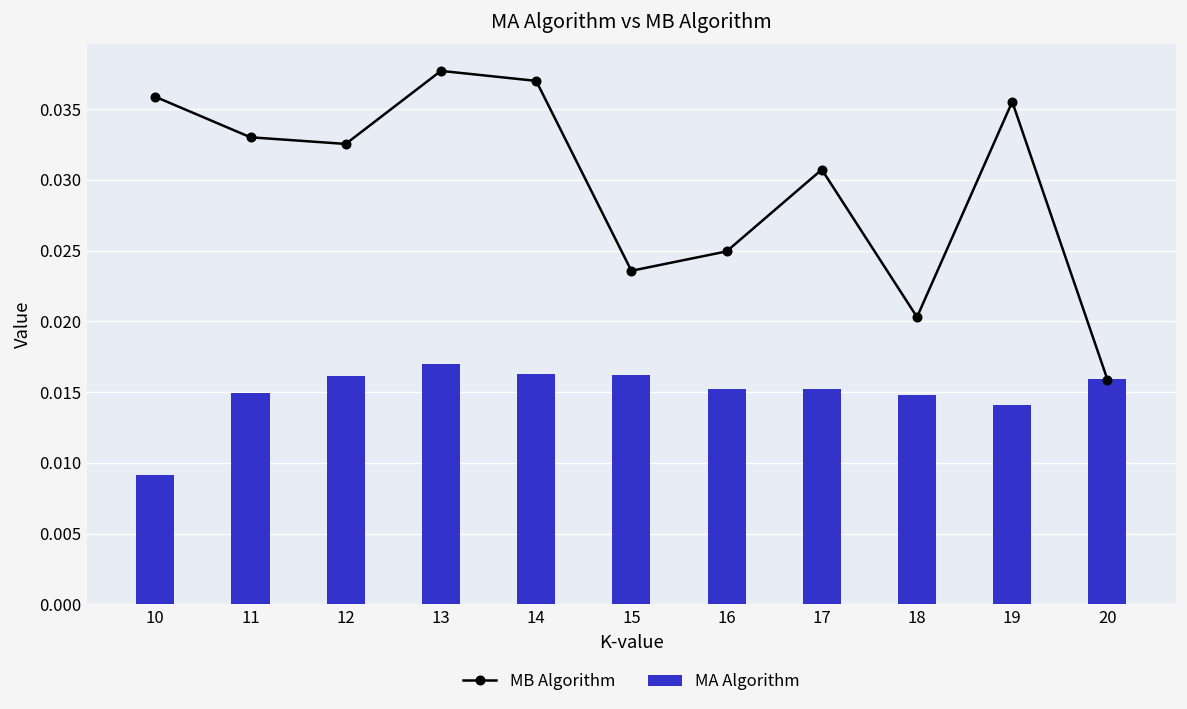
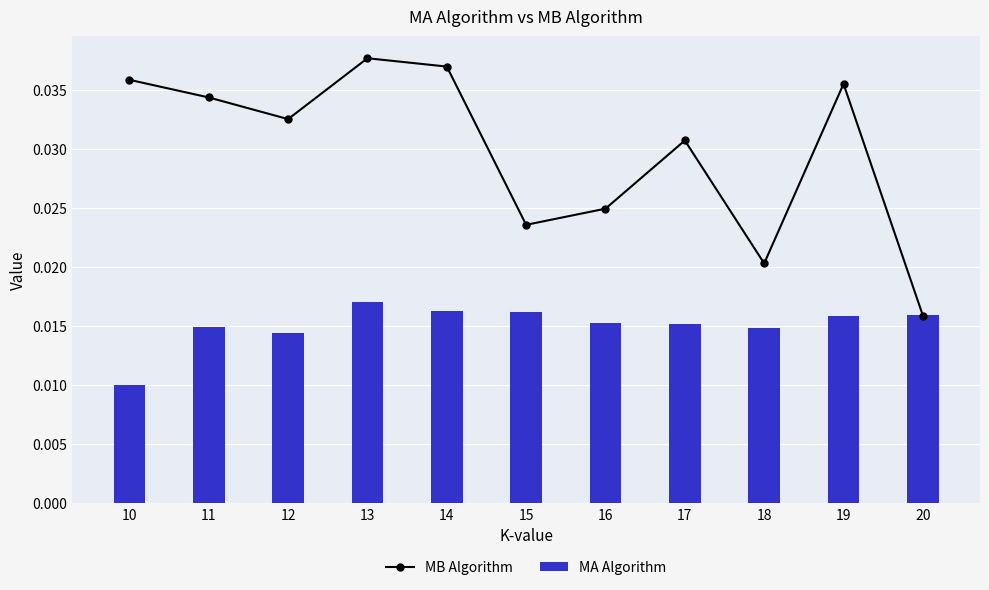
MA Algorithm, 10: 0.0092 -> 0.0100
MB Algorithm, 11: 0.0330 -> 0.0344
MA Algorithm, 12: 0.0162 -> 0.0144
MA Algorithm, 19: 0.0141 -> 0.0158
